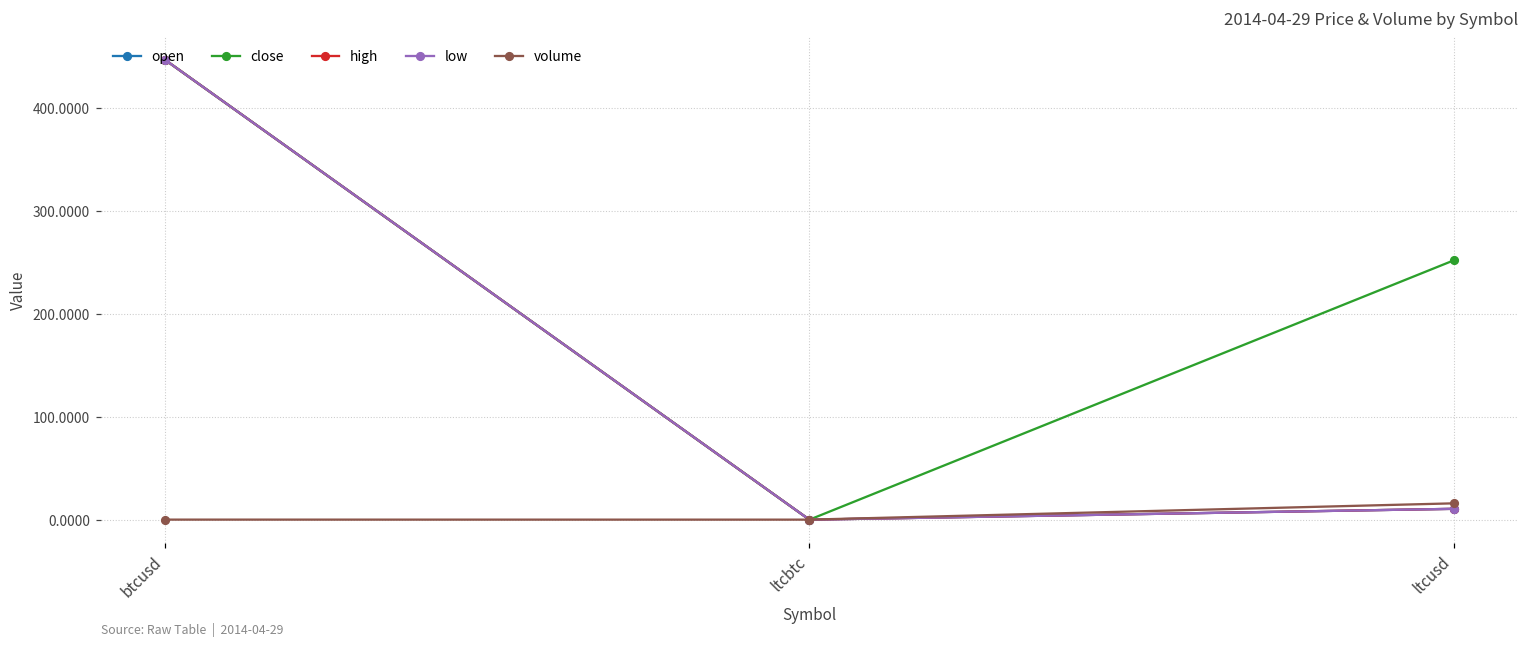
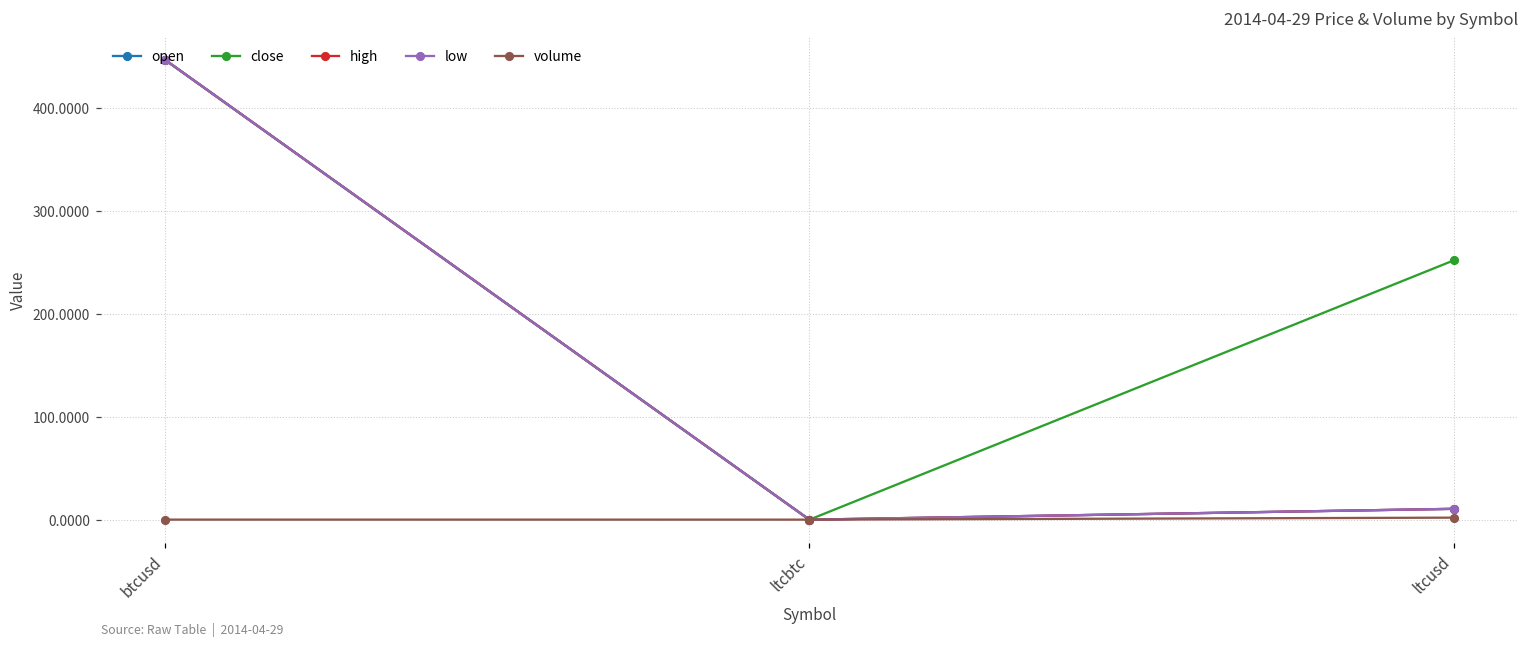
volume, ltcusd: 20 -> 0
